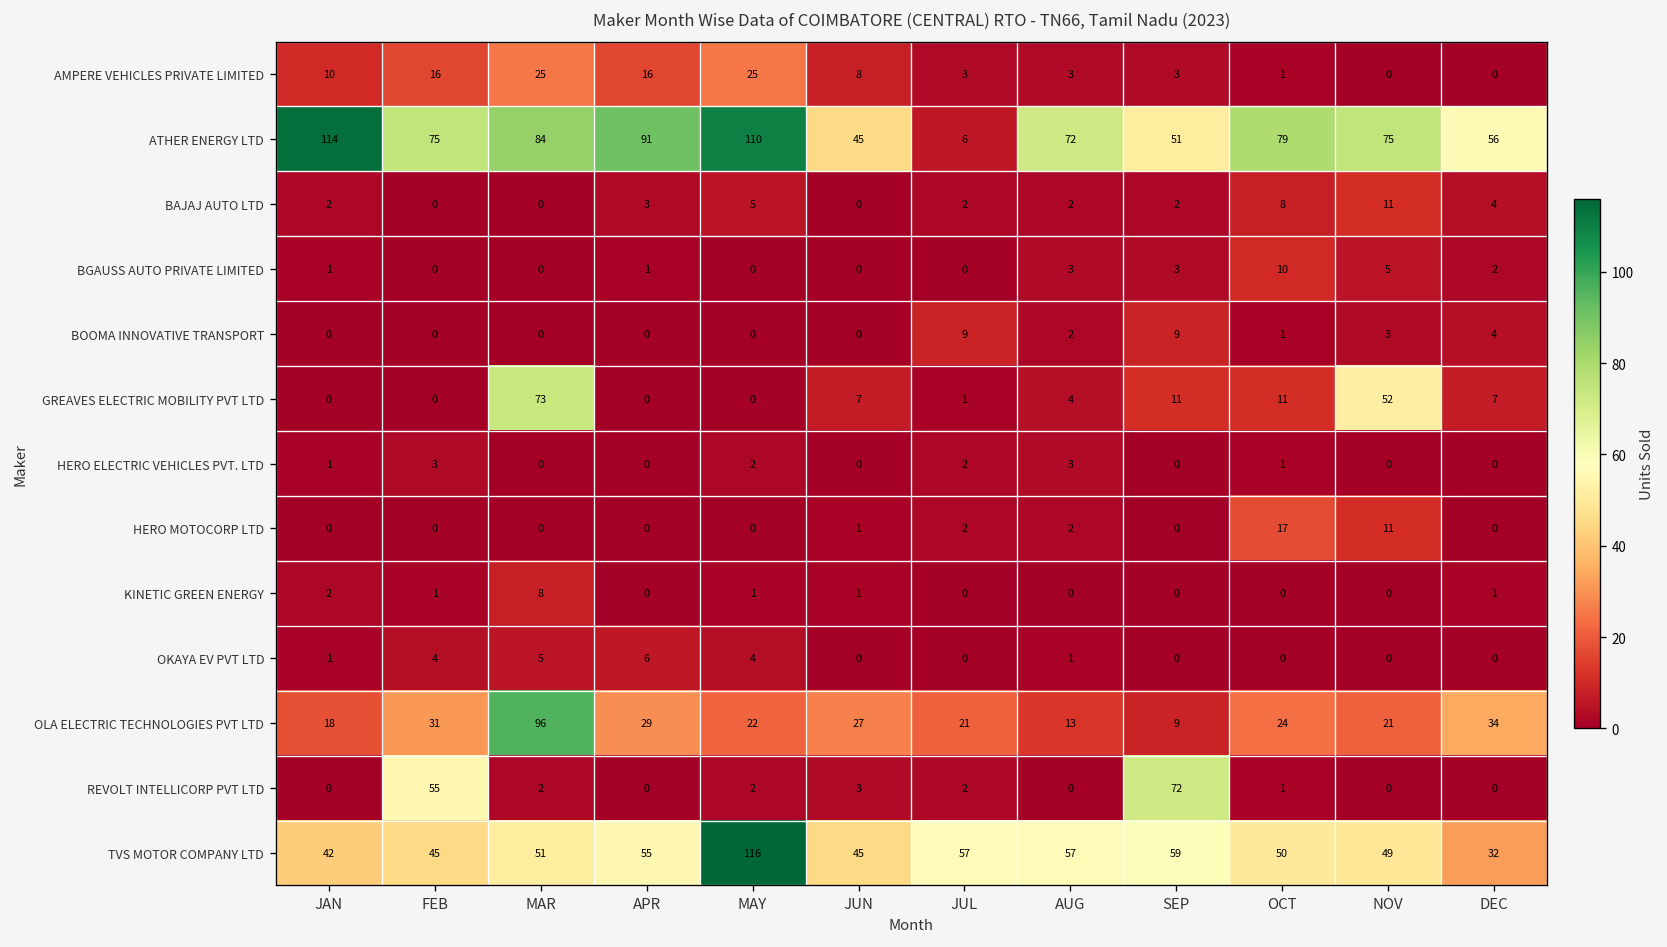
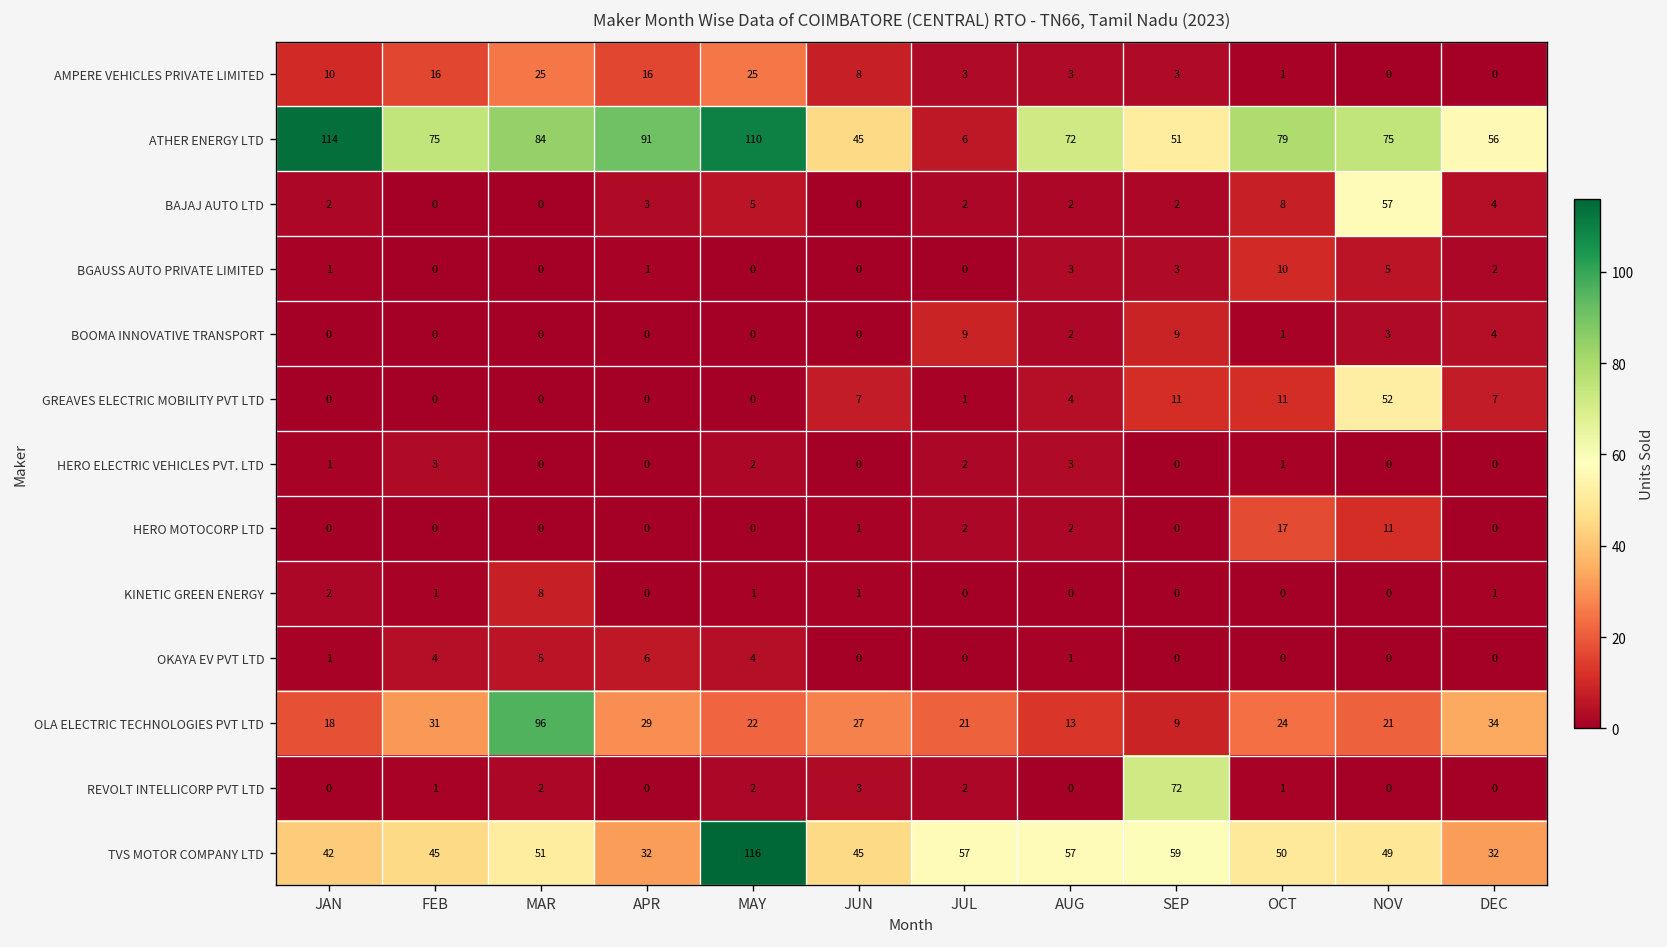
BAJAJ AUTO LTD, NOV: 11 -> 57
GREAVES ELECTRIC MOBILITY PVT LTD, MAR: 73 -> 0
REVOLT INTELLICORP PVT LTD, FEB: 55 -> 1
TVS MOTOR COMPANY LTD, APR: 55 -> 32
